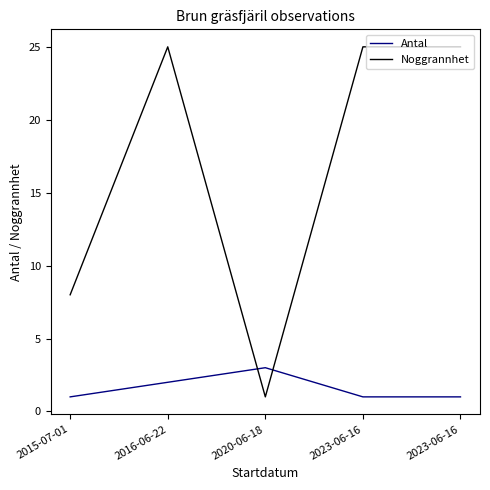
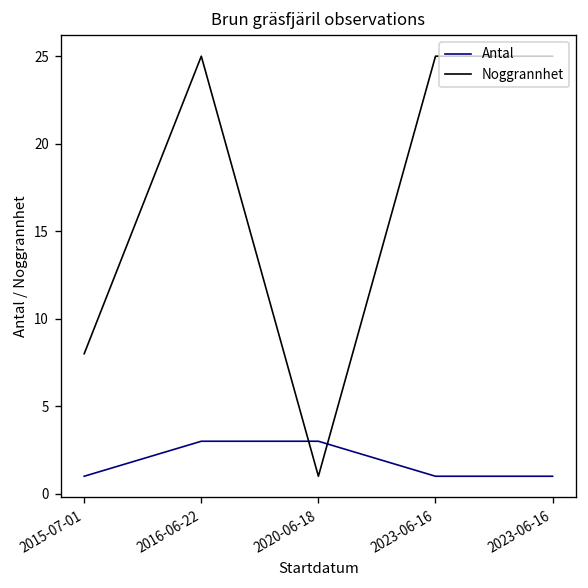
Antal, 2016-06-22: 2 -> 3
